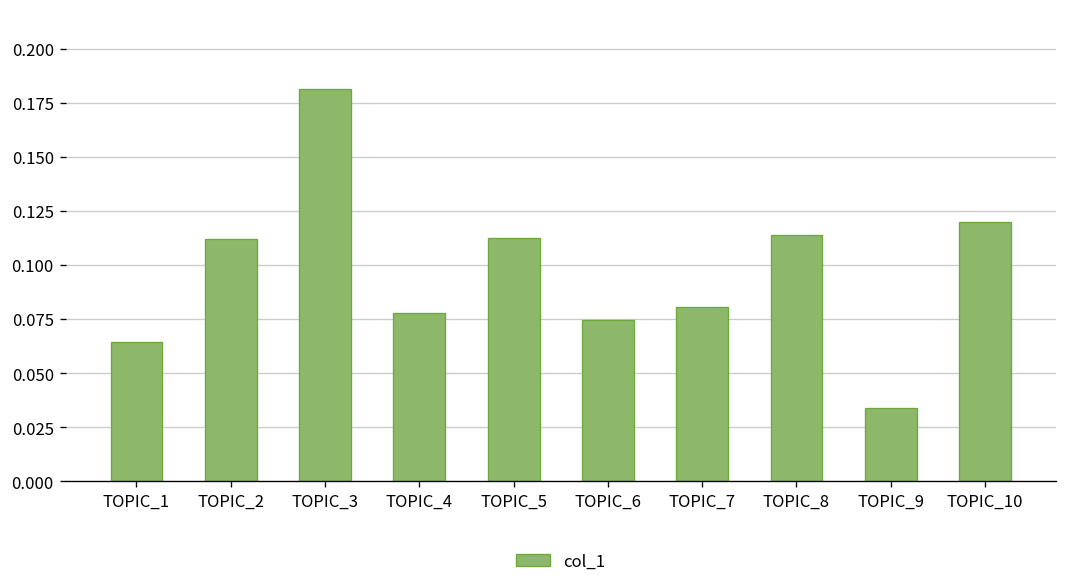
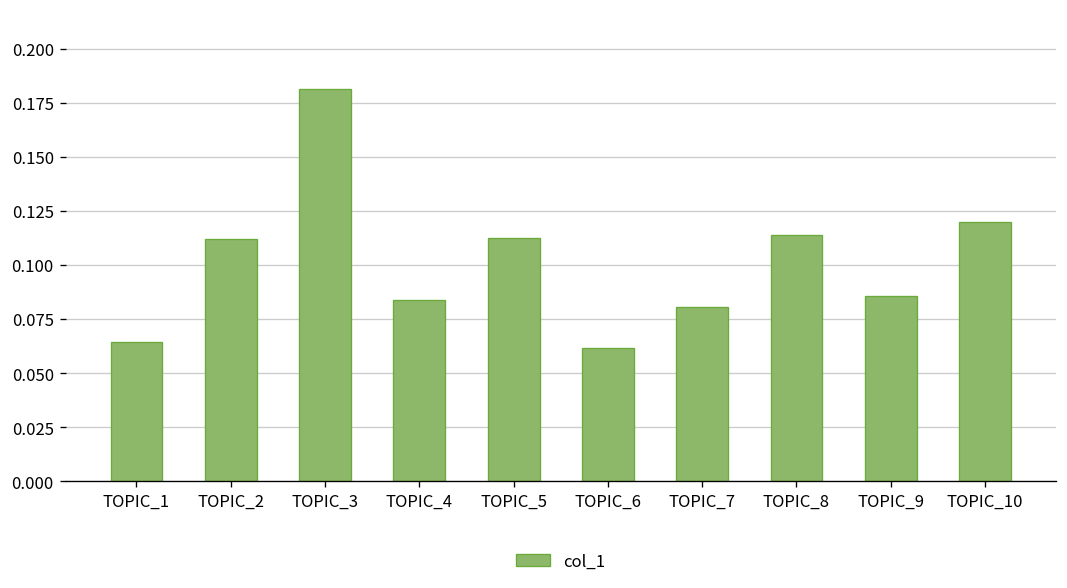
TOPIC_4: 0.078 -> 0.084
TOPIC_6: 0.074 -> 0.061
TOPIC_9: 0.034 -> 0.086
